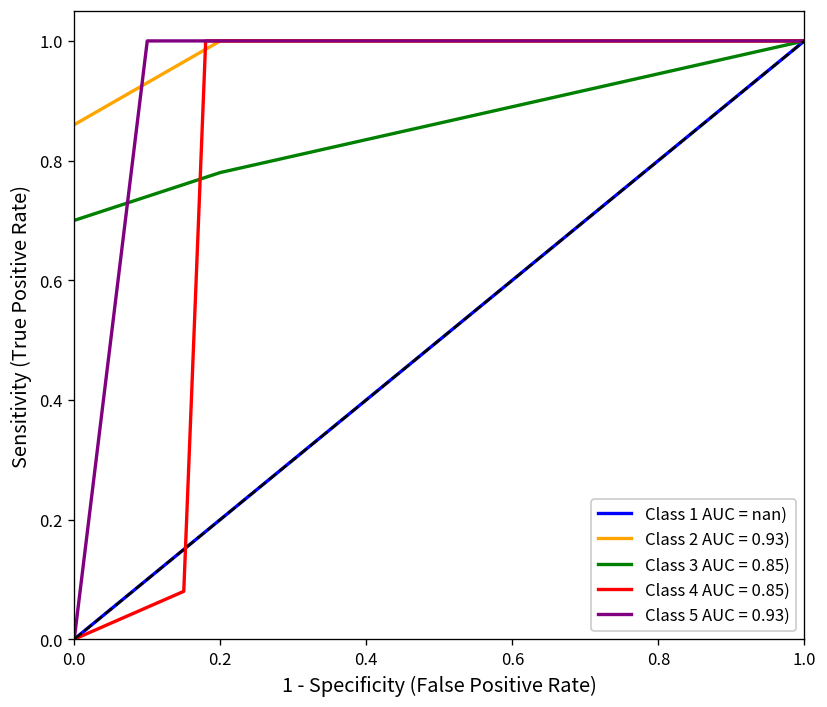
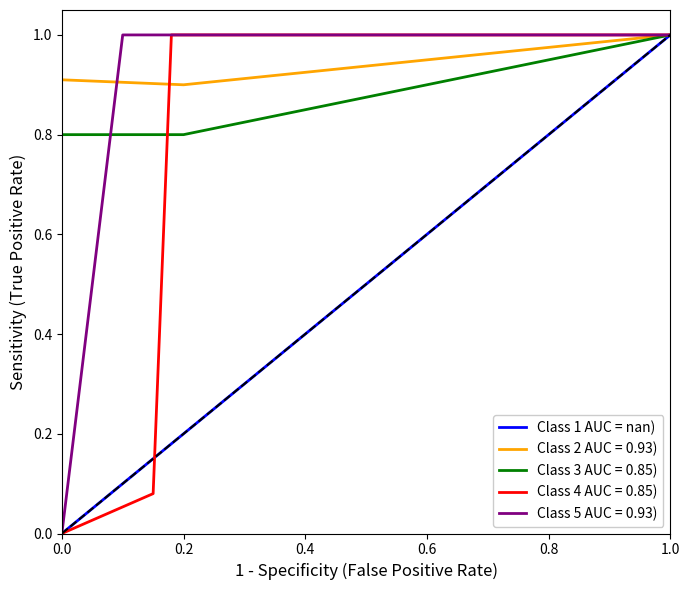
Class 2 AUC = 0.93), 0.0: 0.86 -> 0.91
Class 3 AUC = 0.85), 0.0: 0.7 -> 0.8
Class 2 AUC = 0.93), 0.2: 1.0 -> 0.9
Class 3 AUC = 0.85), 0.2: 0.78 -> 0.80
